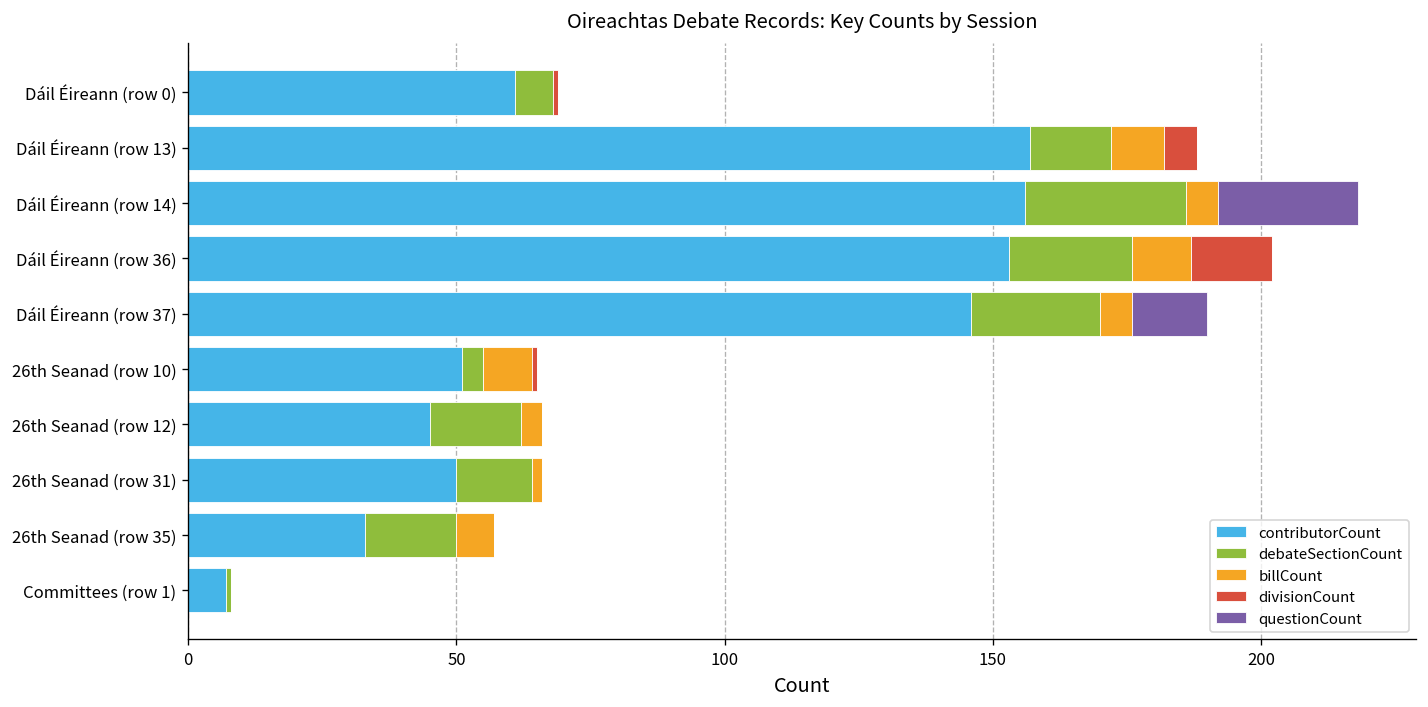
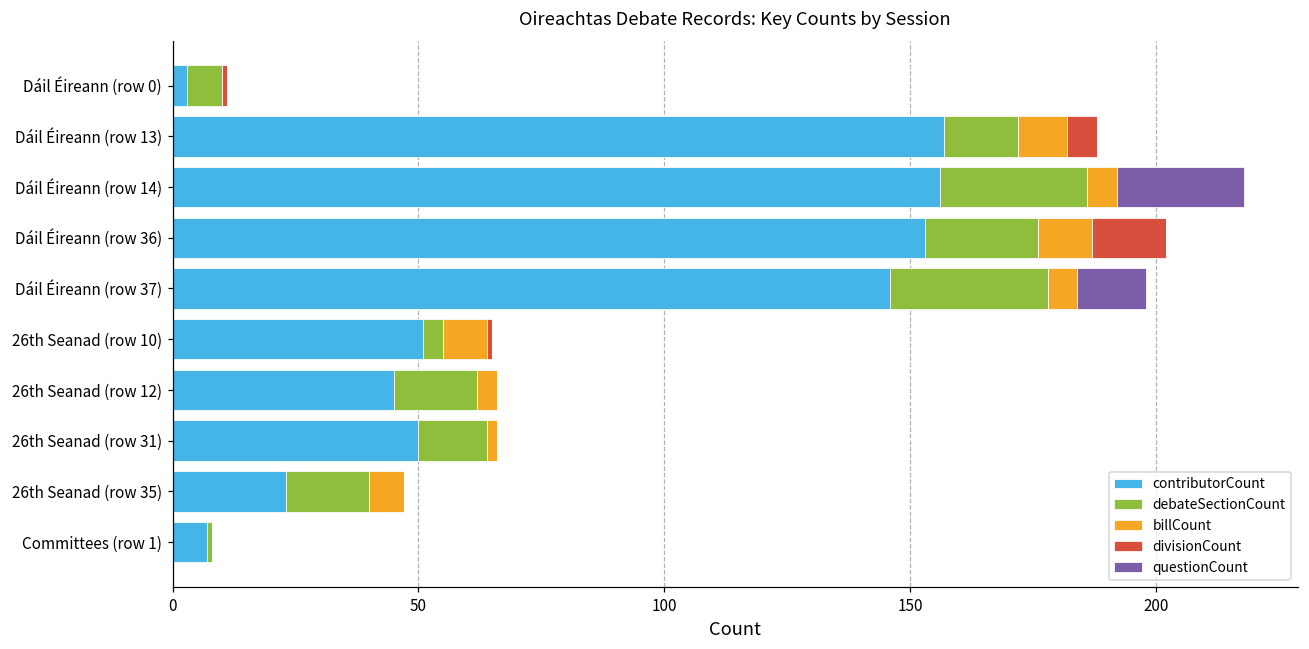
contributorCount, Dáil Éireann (row 0): 61 -> 3
debateSectionCount, Dáil Éireann (row 37): 24 -> 32
contributorCount, 26th Seanad (row 35): 33 -> 23
